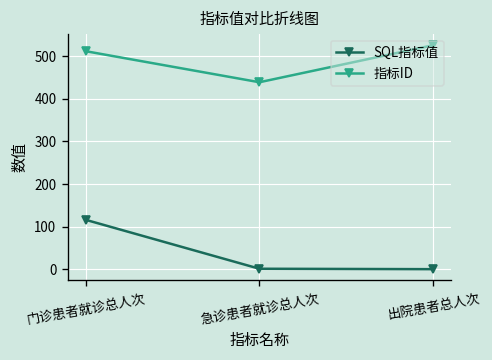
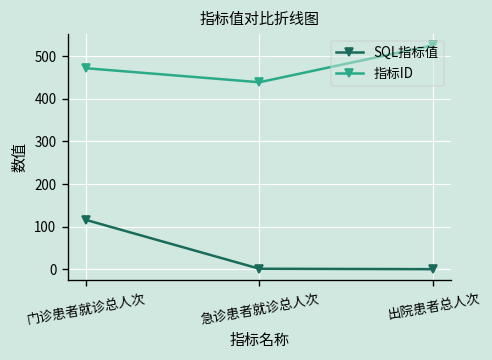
指标ID, 门诊患者就诊总人次: 510 -> 470
